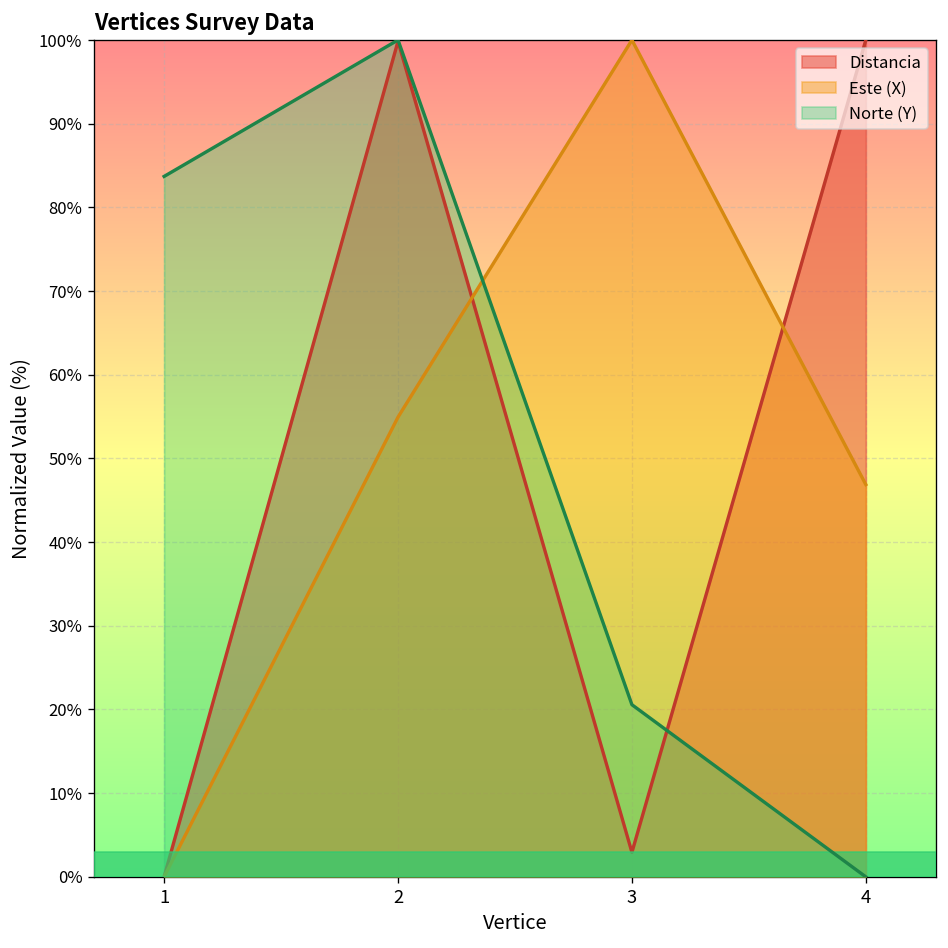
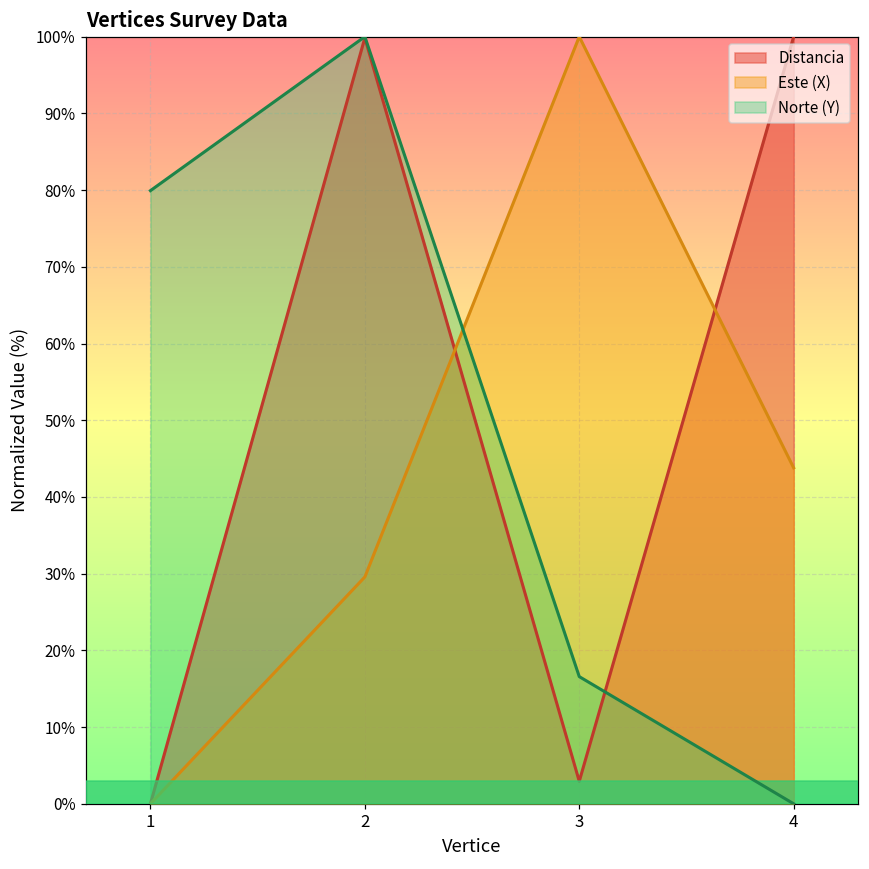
Norte (Y), 1: 84% -> 80%
Este (X), 2: 55% -> 30%
Norte (Y), 3: 21% -> 17%
Este (X), 4: 47% -> 44%
